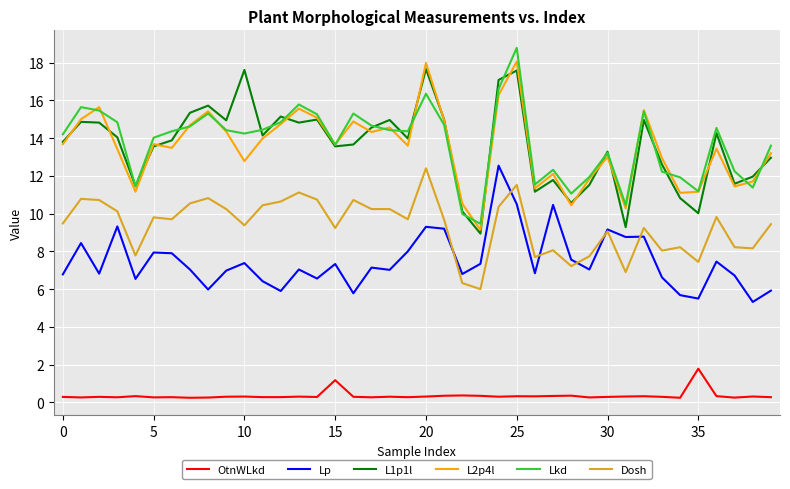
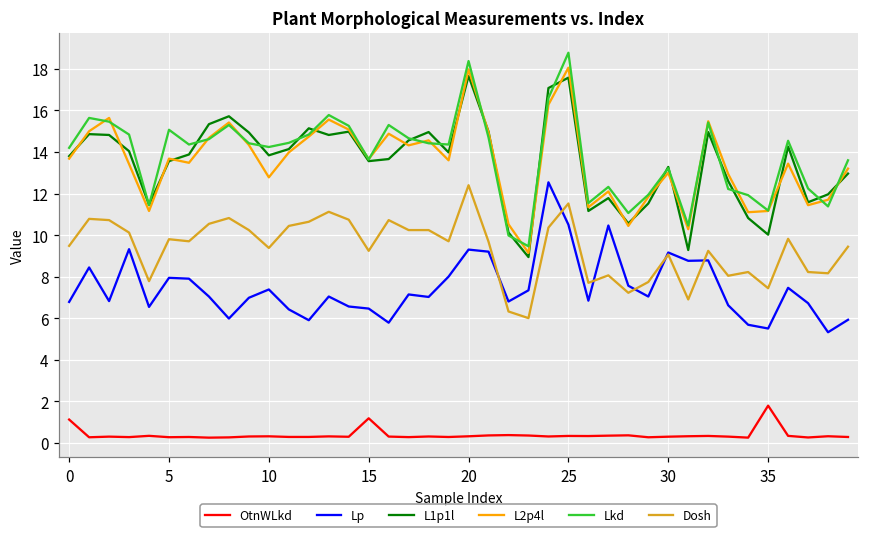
OtnWLkd, 0: 0.3 -> 1.1
Lkd, 5: 14.0 -> 15.1
L1p1l, 10: 17.6 -> 13.8
Lp, 15: 7.3 -> 6.5
Lkd, 20: 16.4 -> 18.4
